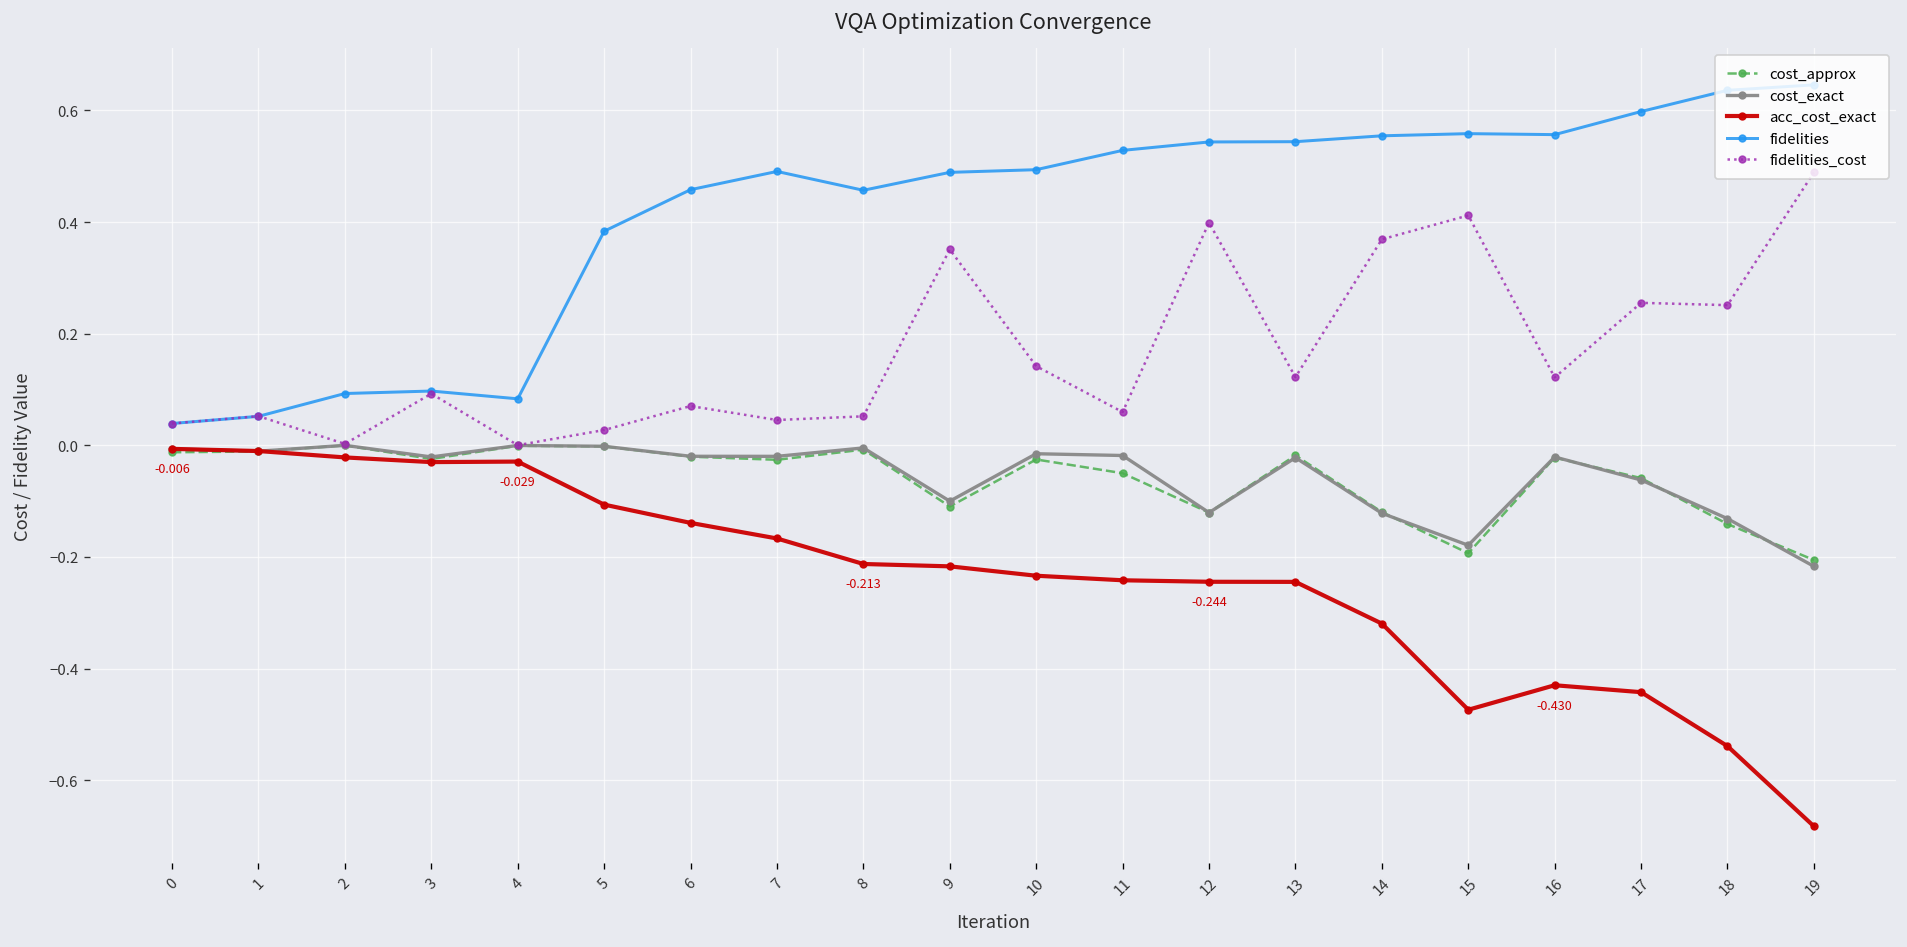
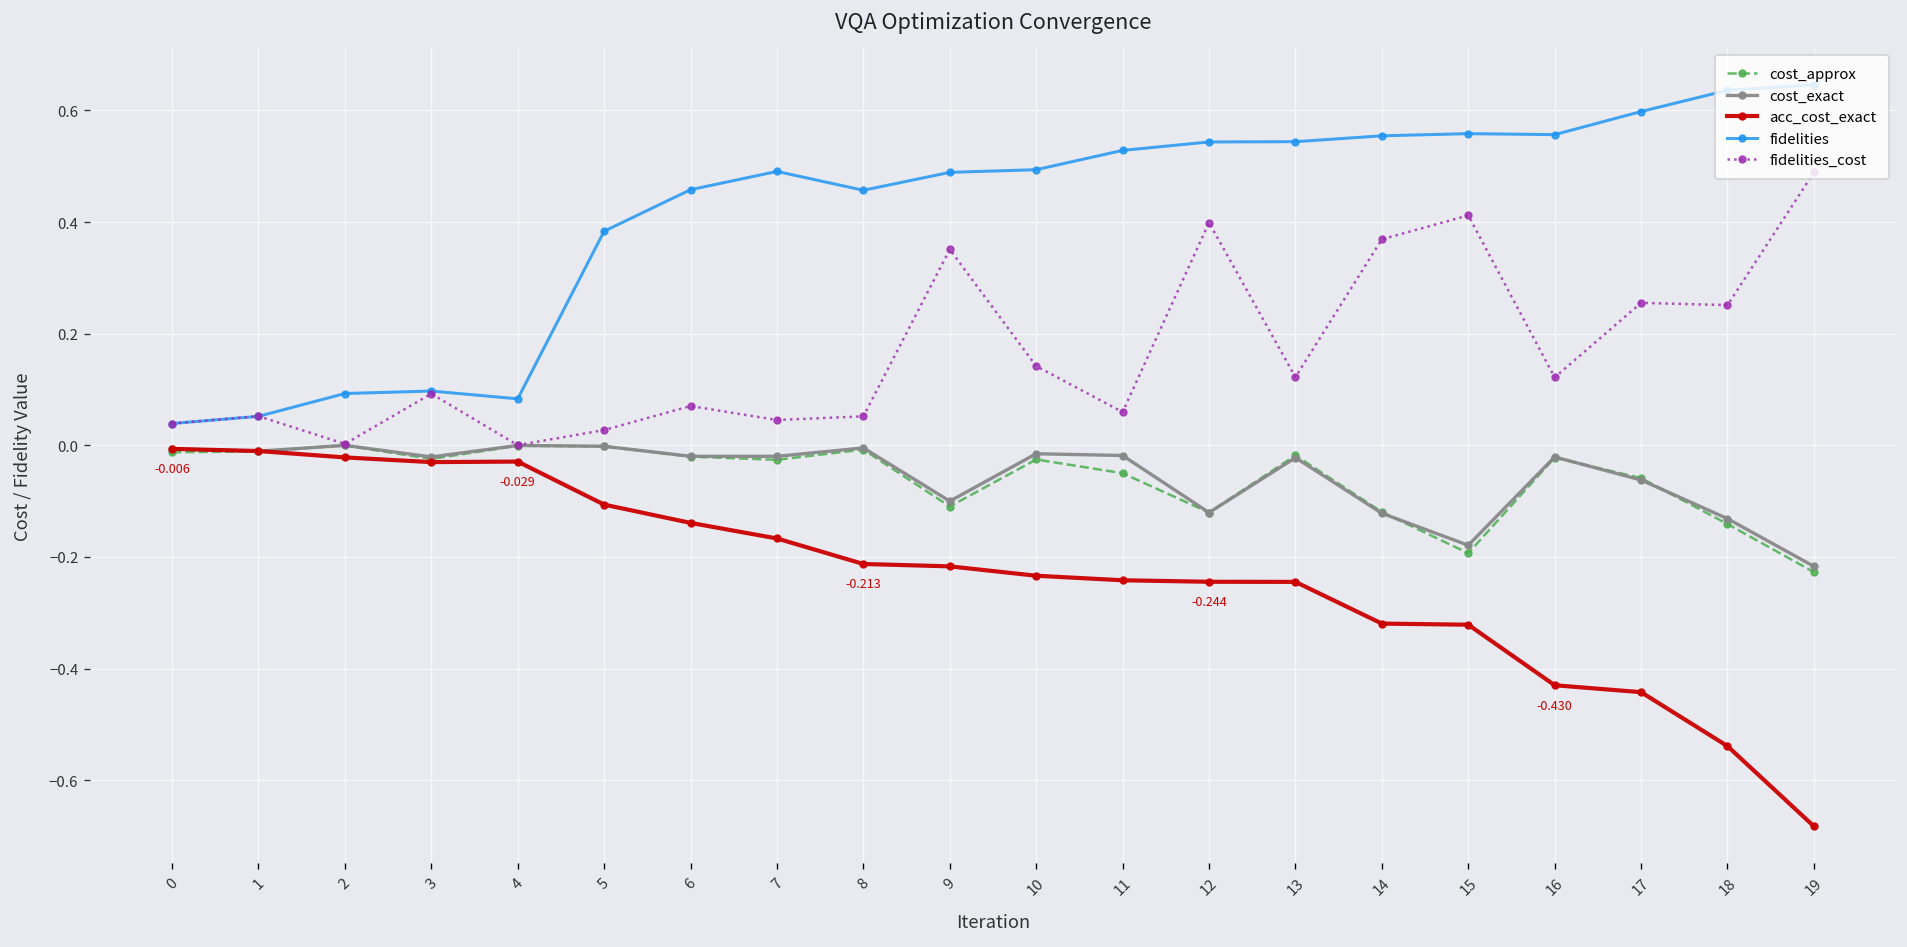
acc_cost_exact, 15: -0.47 -> -0.32
cost_approx, 19: -0.21 -> -0.23
